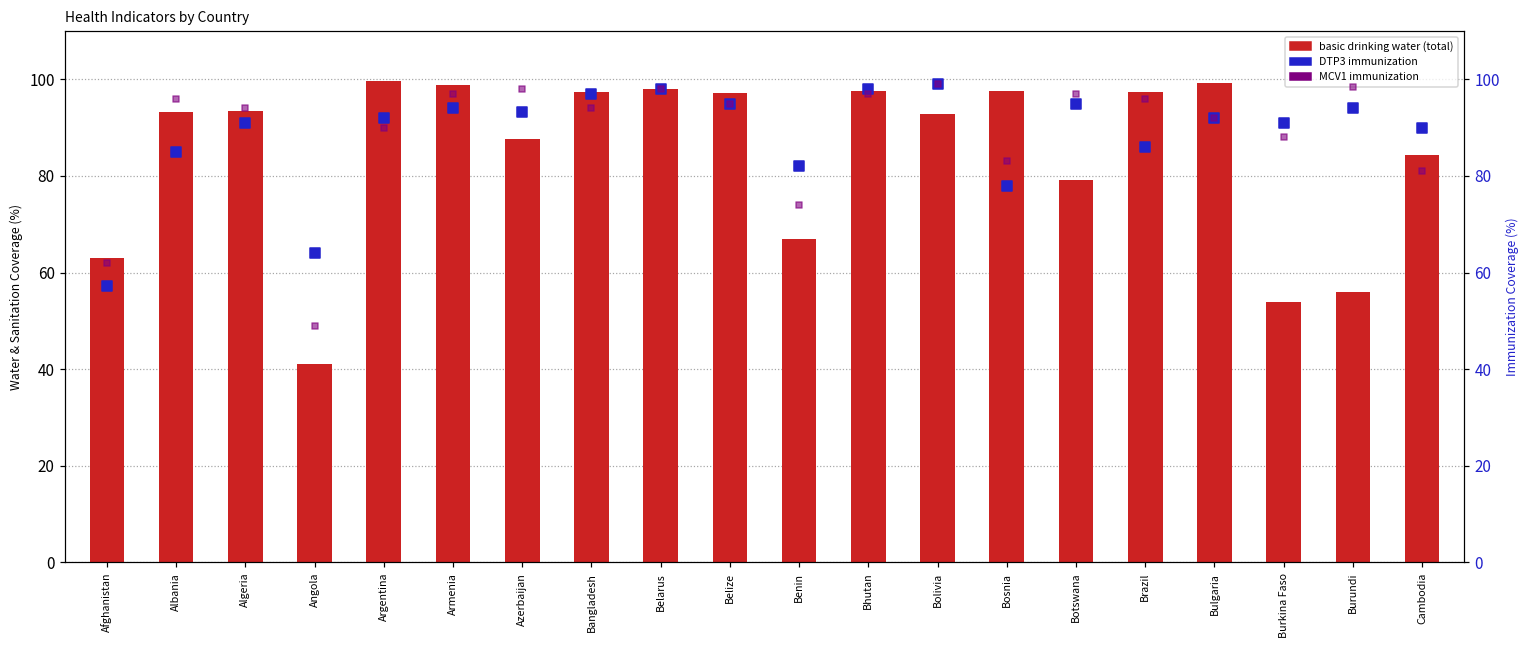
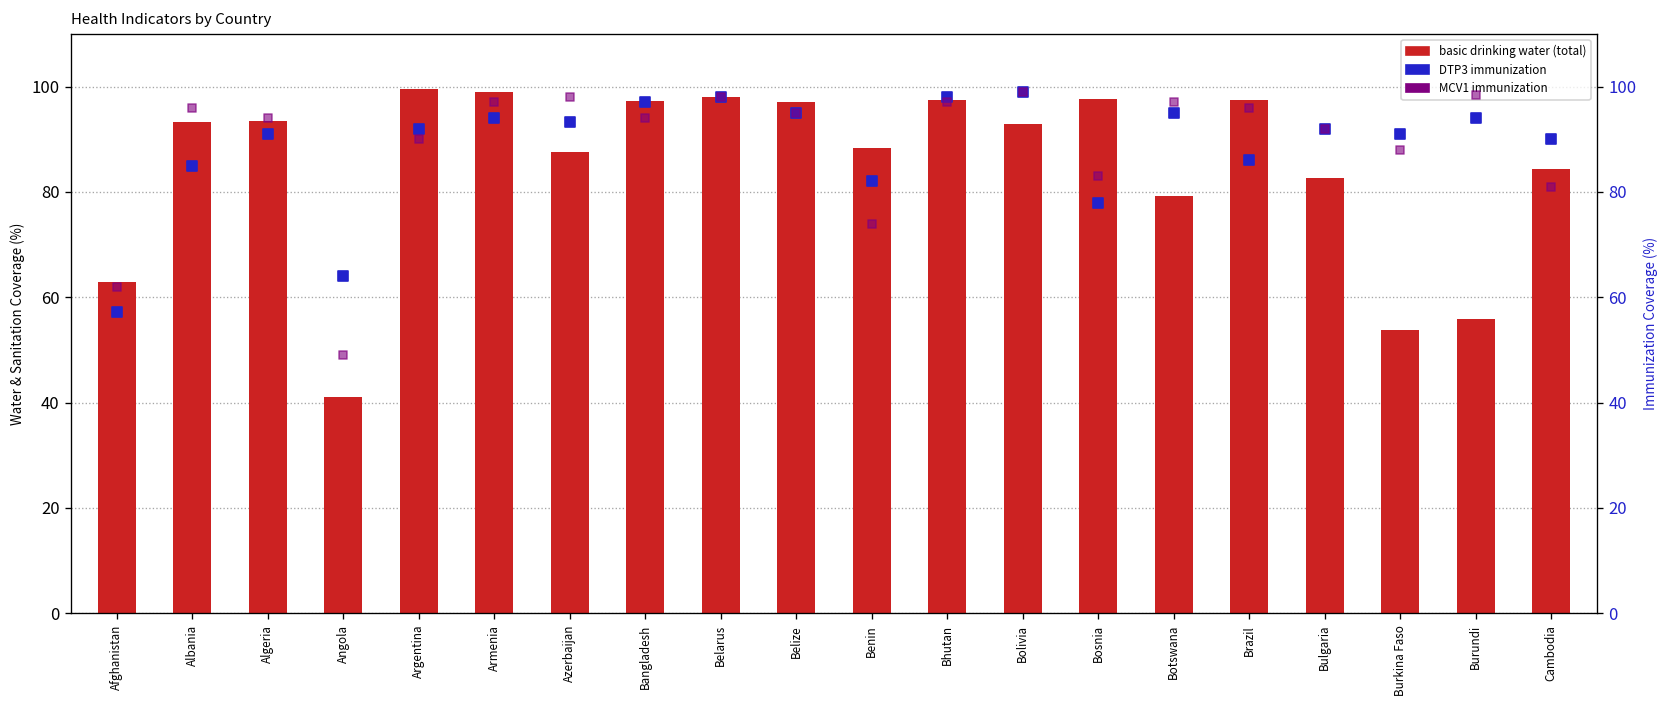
basic drinking water (total), Benin: 67 -> 88
basic drinking water (total), Bulgaria: 99 -> 83
